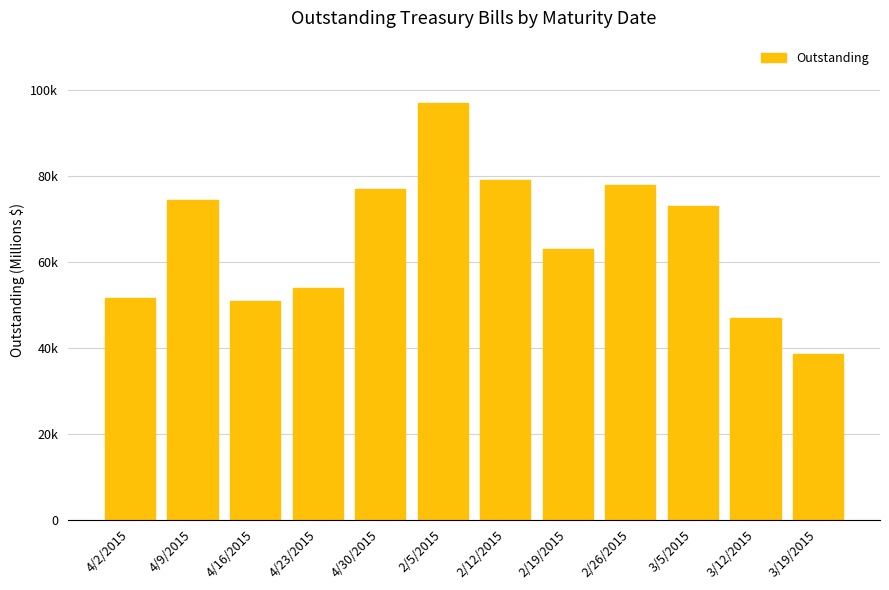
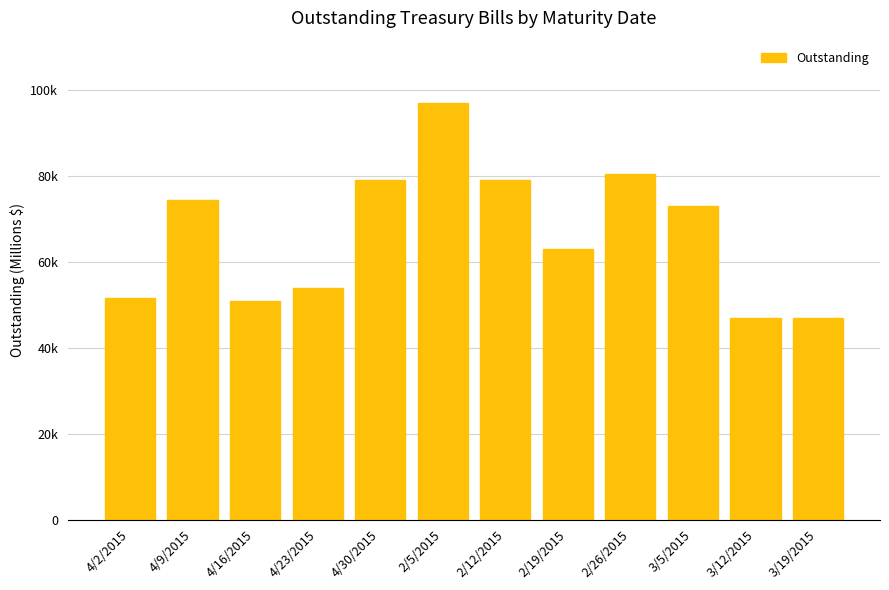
4/30/2015: 77000 -> 79000
2/26/2015: 78000 -> 81000
3/19/2015: 39000 -> 47000
